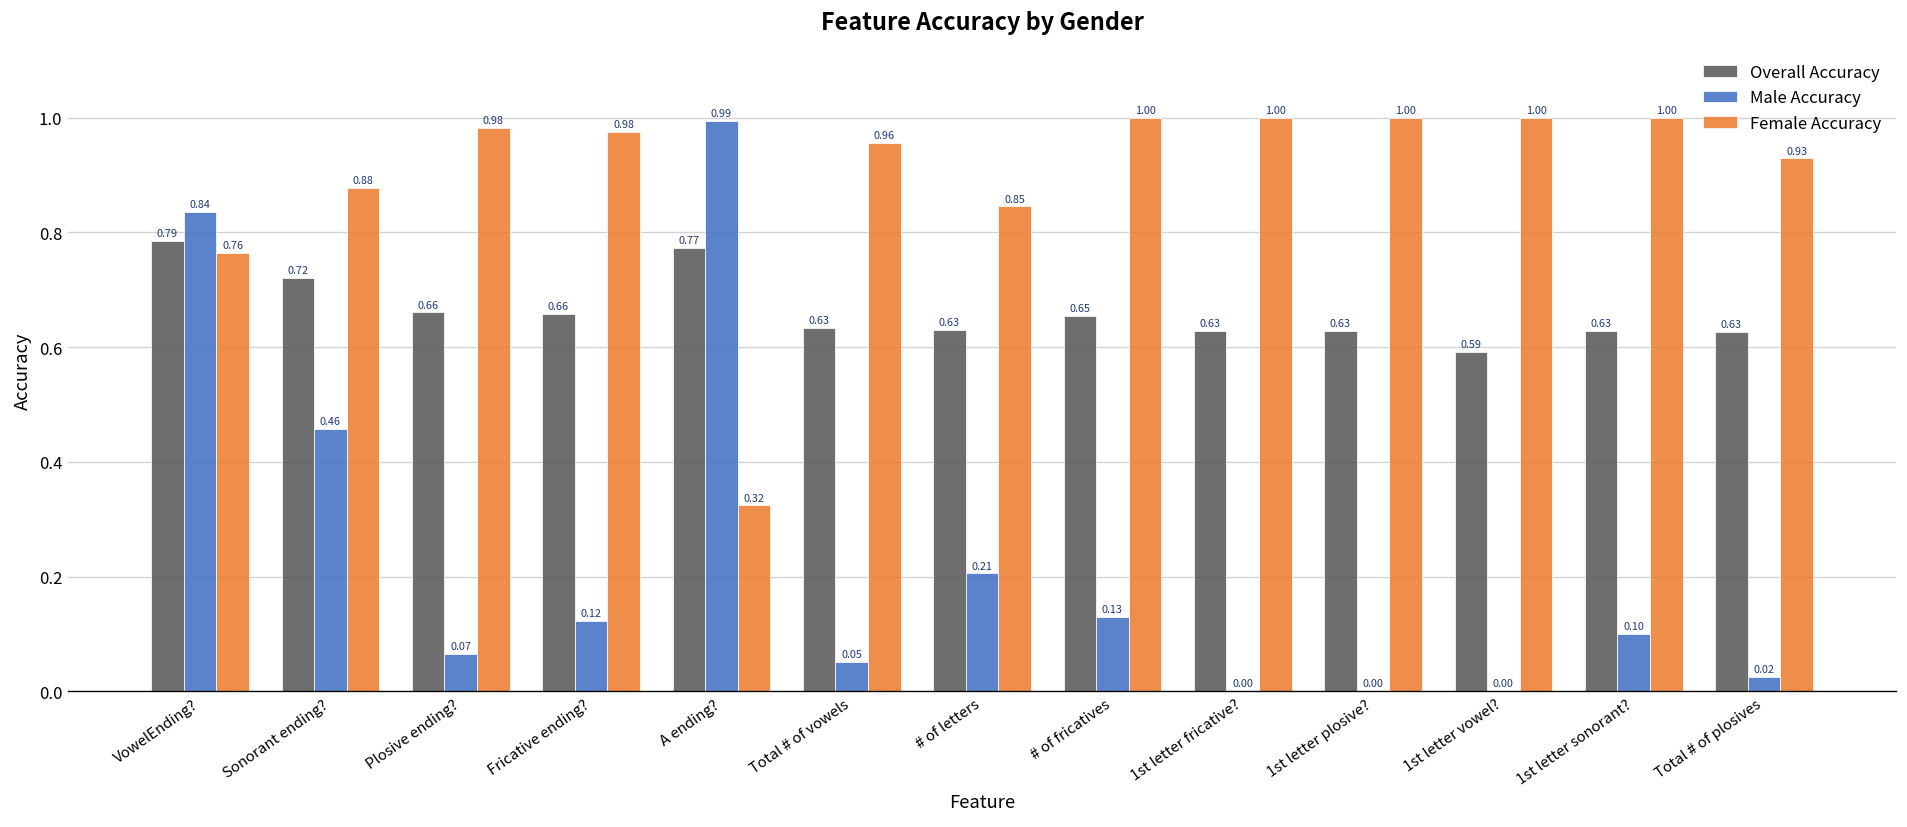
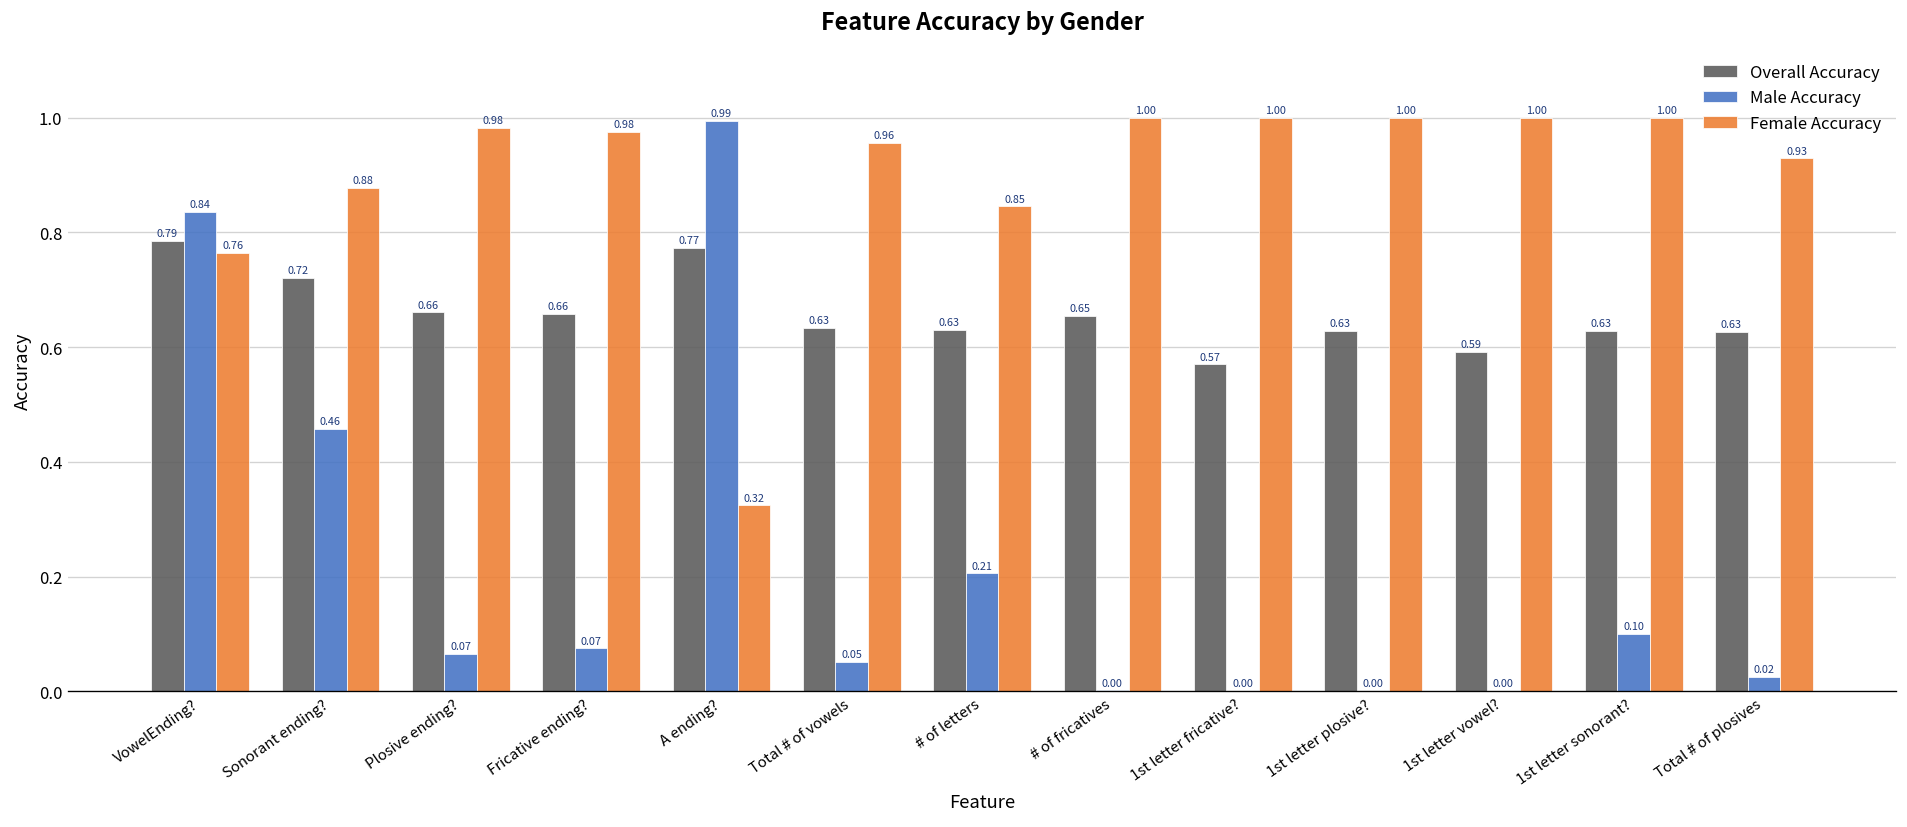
Male Accuracy, Fricative ending?: 0.12 -> 0.07
Male Accuracy, # of fricatives: 0.13 -> 0.00
Overall Accuracy, 1st letter fricative?: 0.63 -> 0.57
